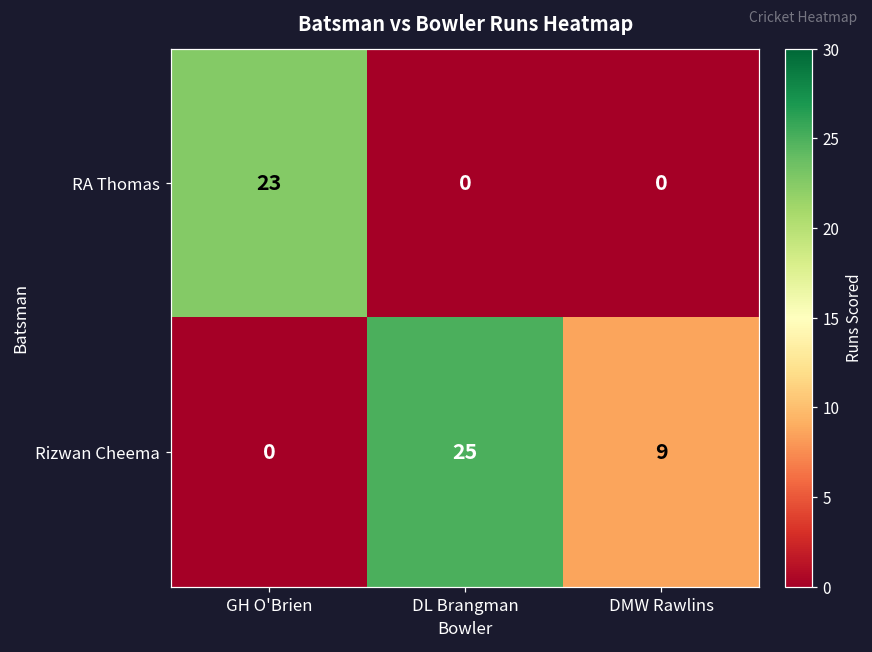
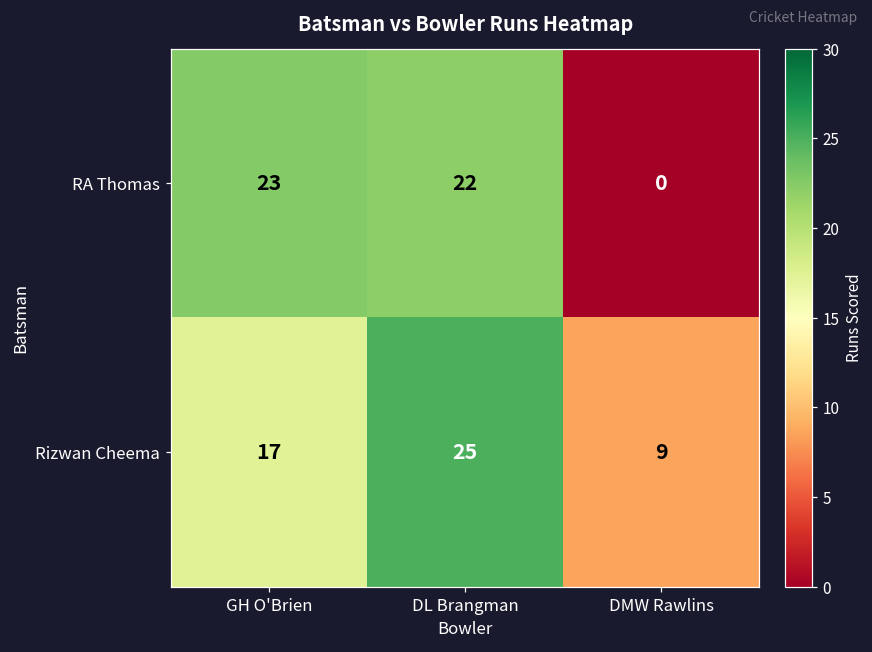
RA Thomas, DL Brangman: 0 -> 22
Rizwan Cheema, GH O'Brien: 0 -> 17
